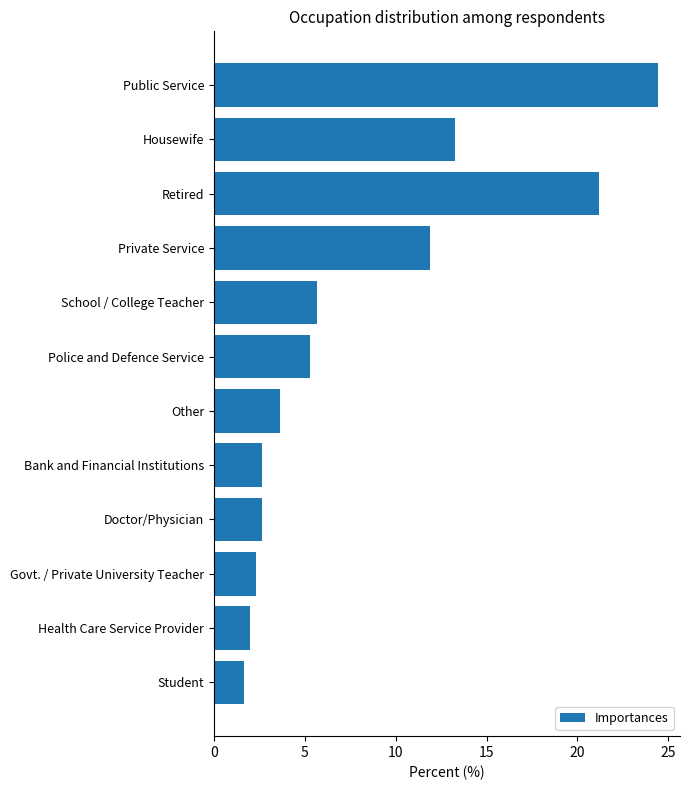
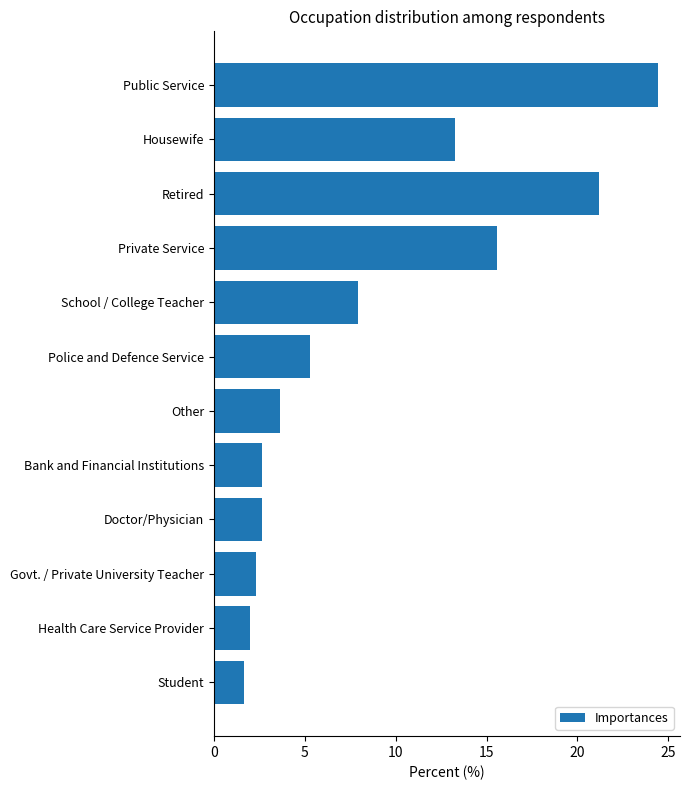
Private Service: 11.9 -> 15.6
School / College Teacher: 5.7 -> 7.9
